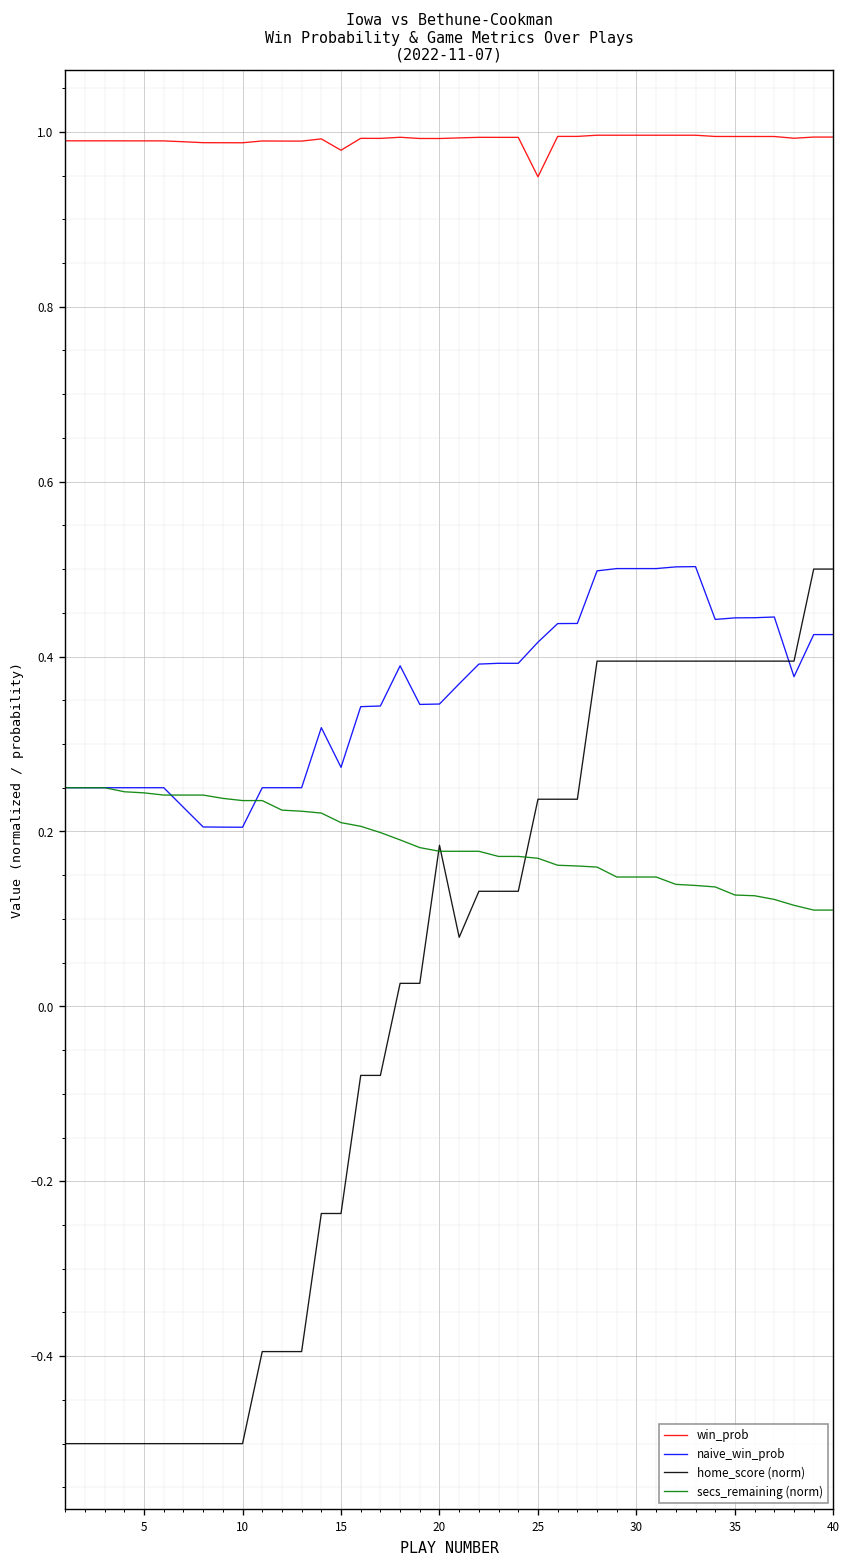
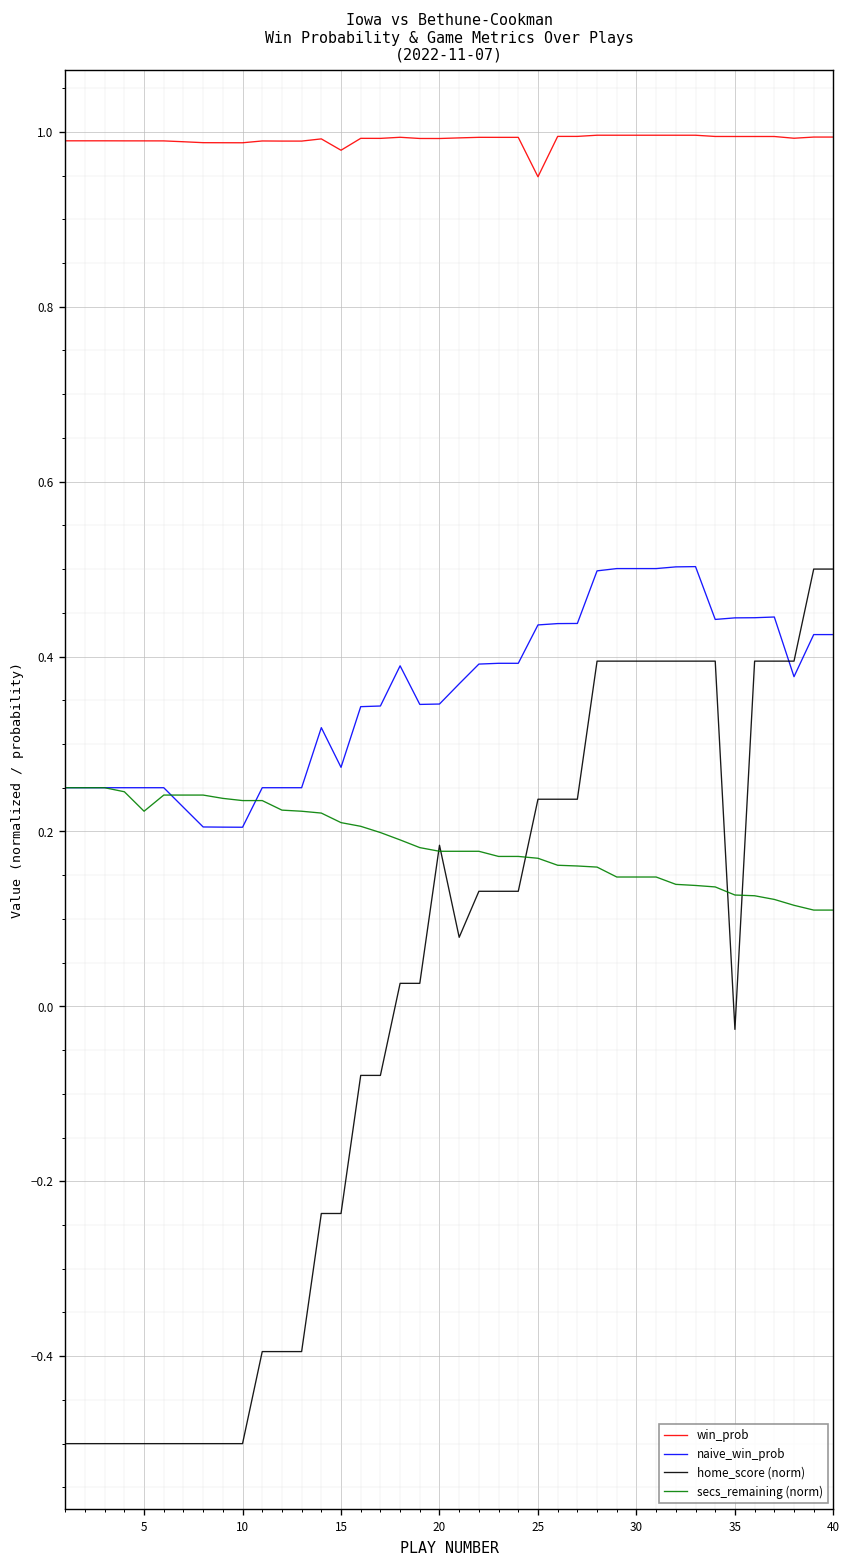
secs_remaining (norm), 5: 0.24 -> 0.22
naive_win_prob, 25: 0.42 -> 0.44
home_score (norm), 35: 0.39 -> -0.03
